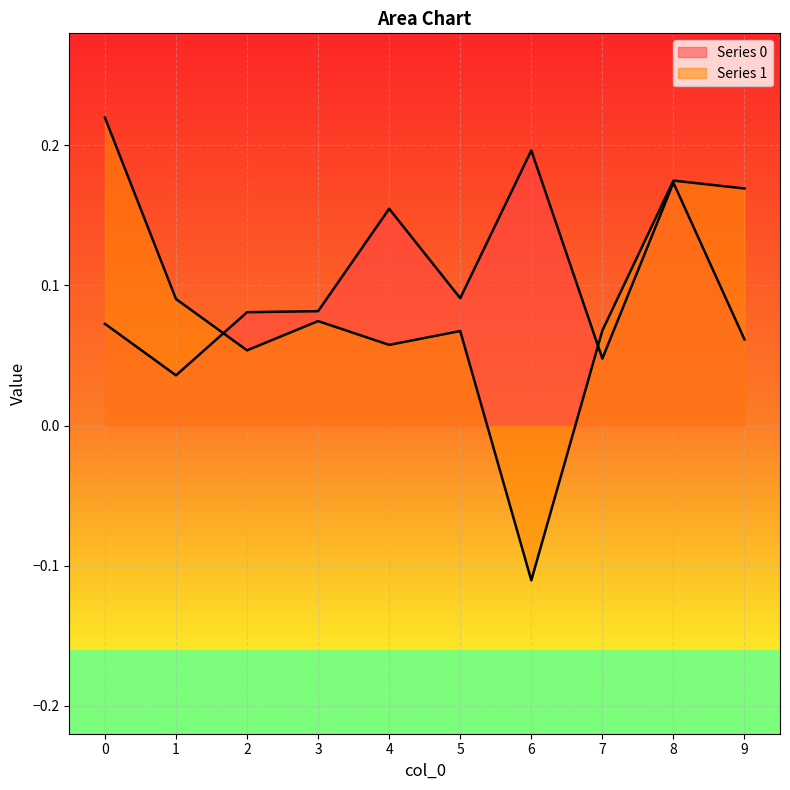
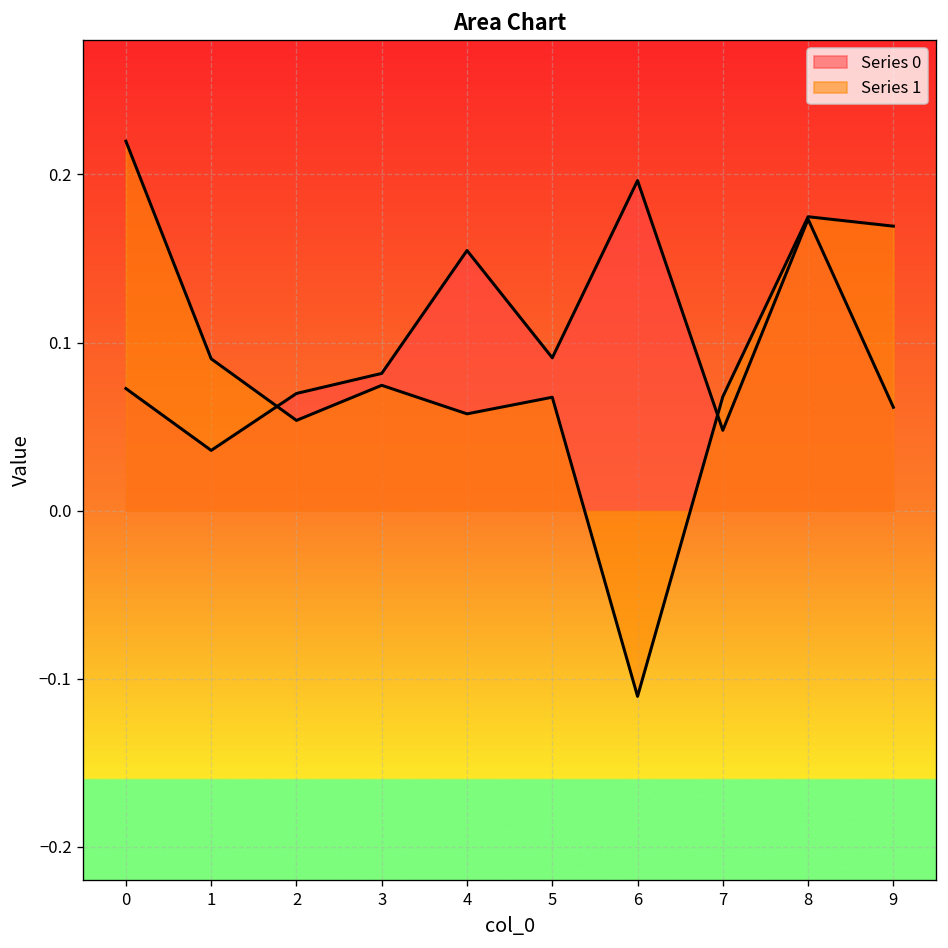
Series 0, 2: 0.081 -> 0.070
